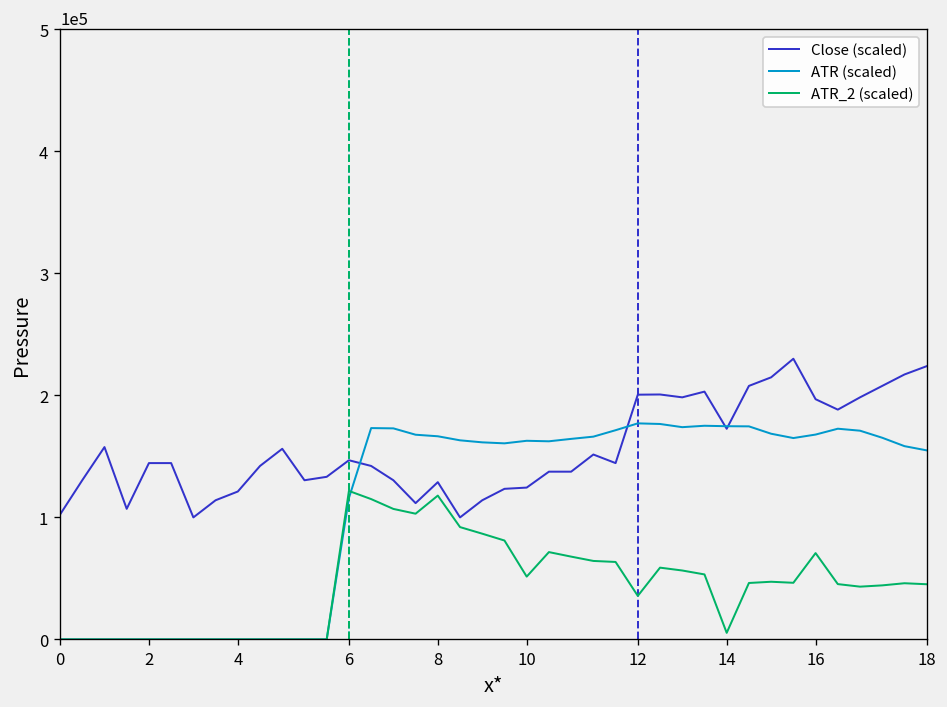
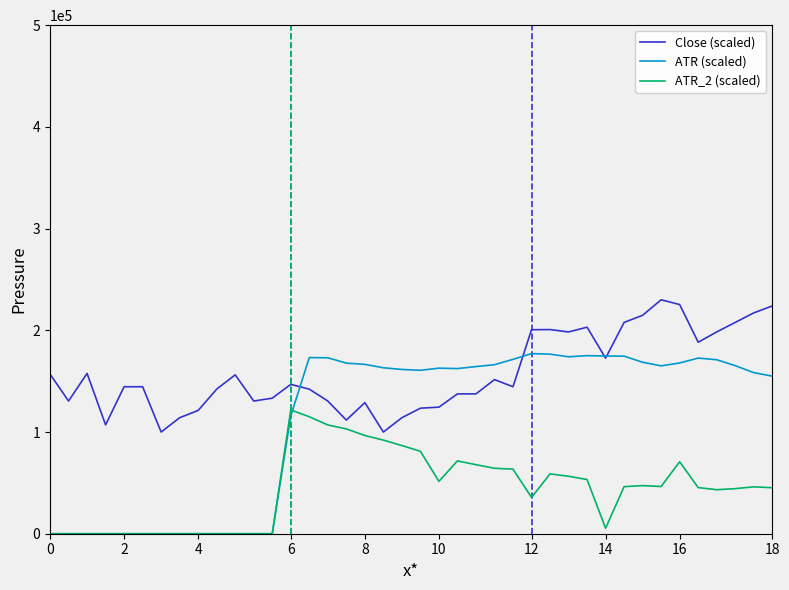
Close (scaled), 0: 102000 -> 157000
ATR_2 (scaled), 8: 118000 -> 97000
Close (scaled), 16: 197000 -> 225000
